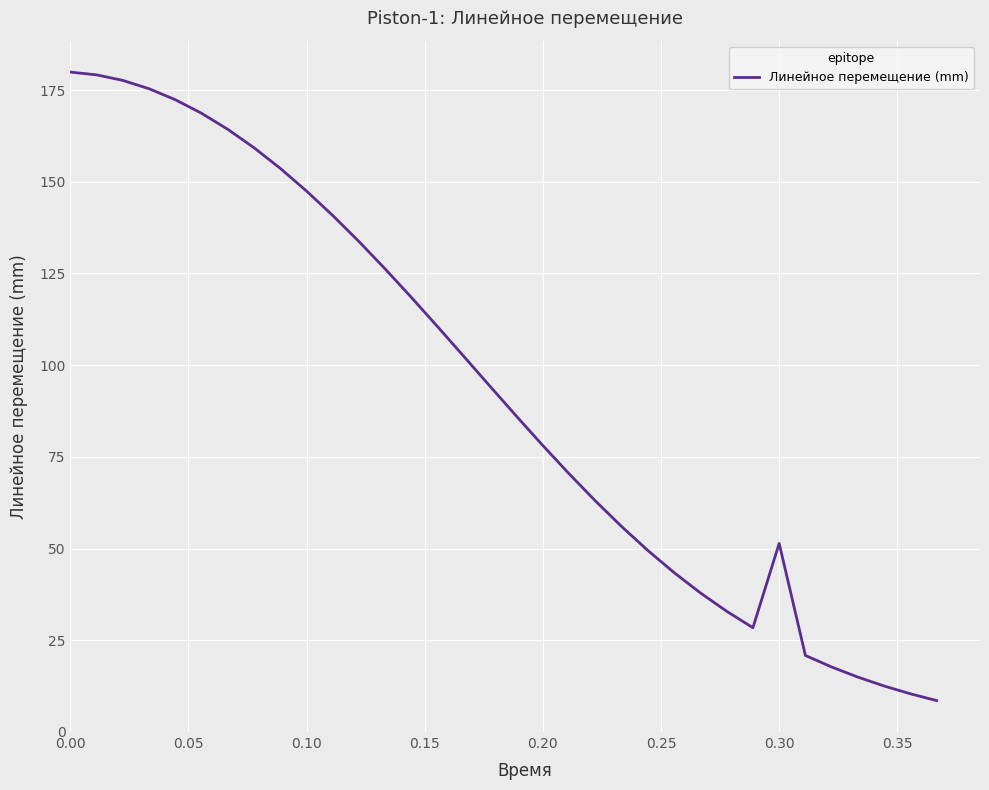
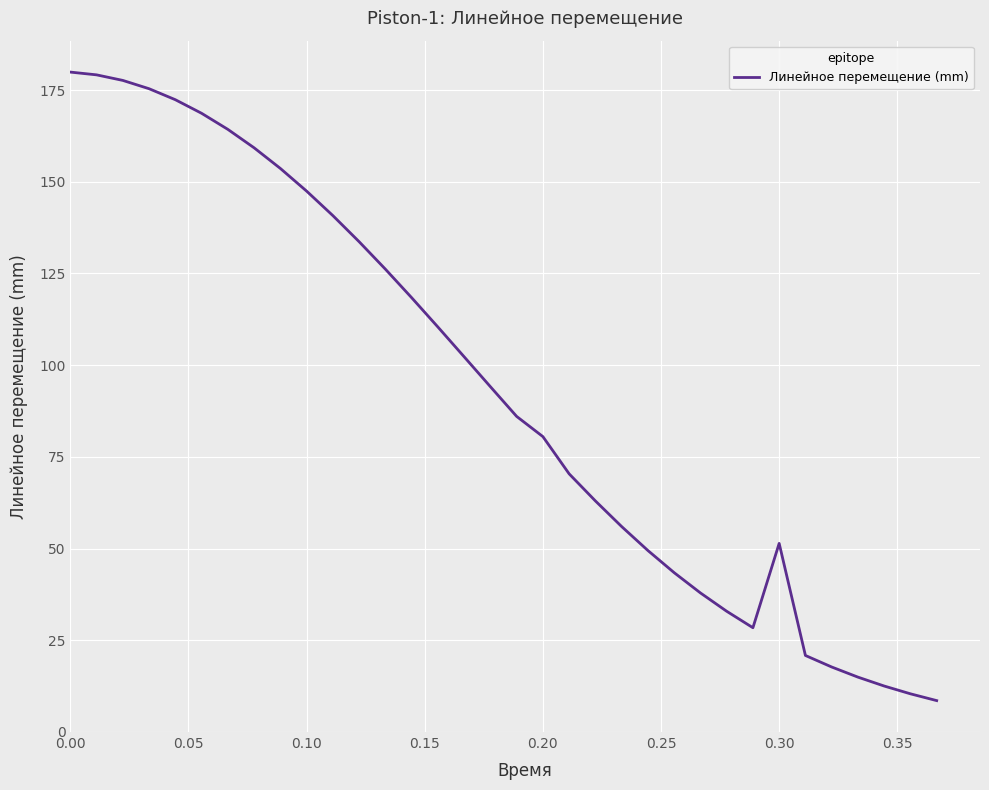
0.20: 78 -> 81
